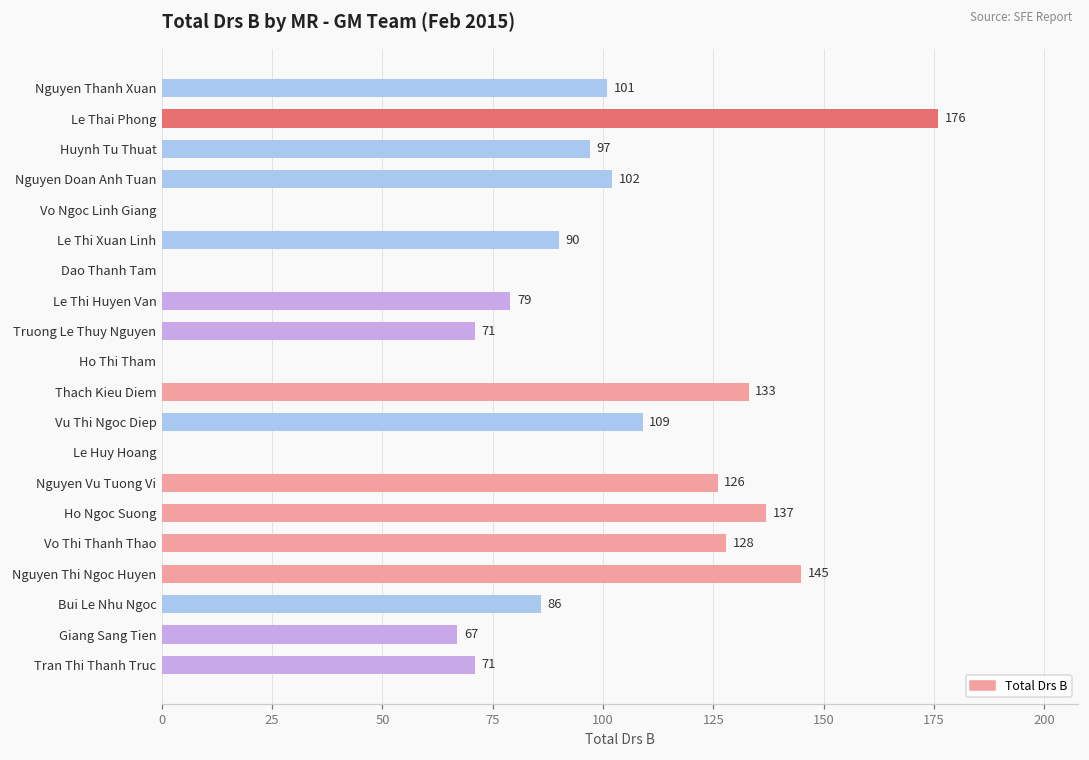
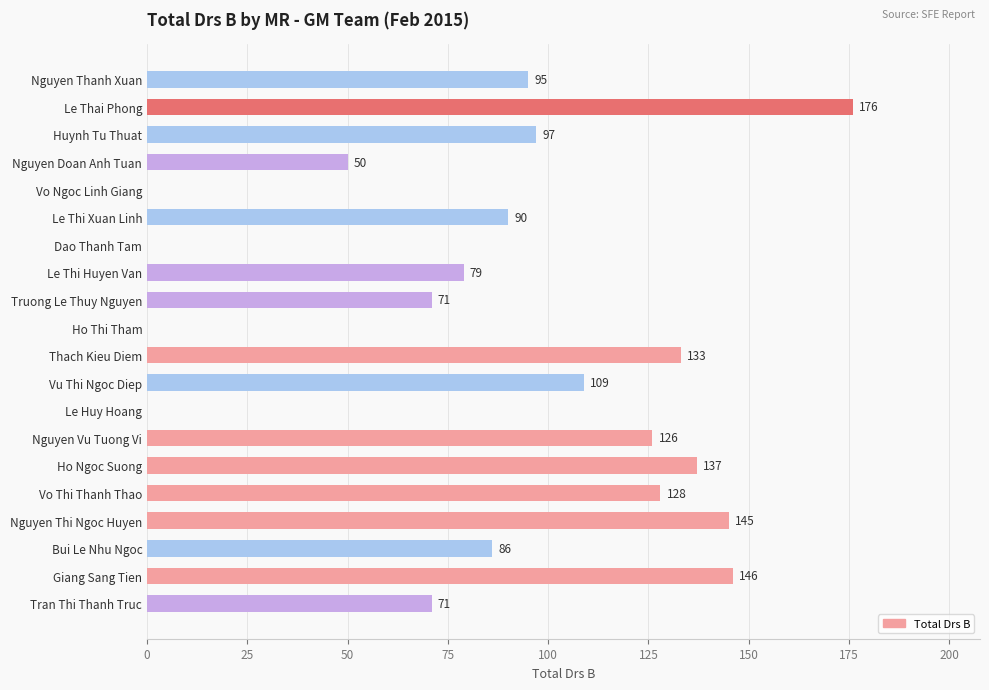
Nguyen Thanh Xuan: 101 -> 95
Nguyen Doan Anh Tuan: 102 -> 50
Giang Sang Tien: 67 -> 146
